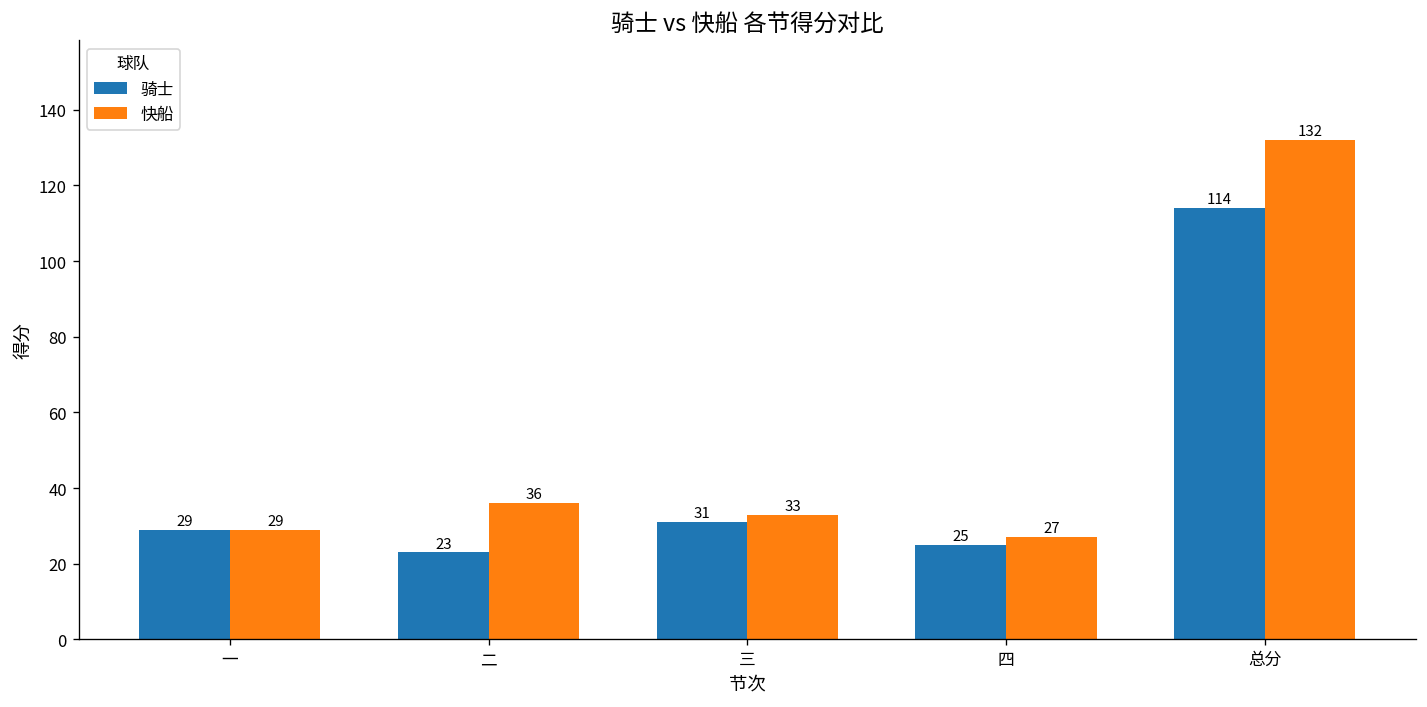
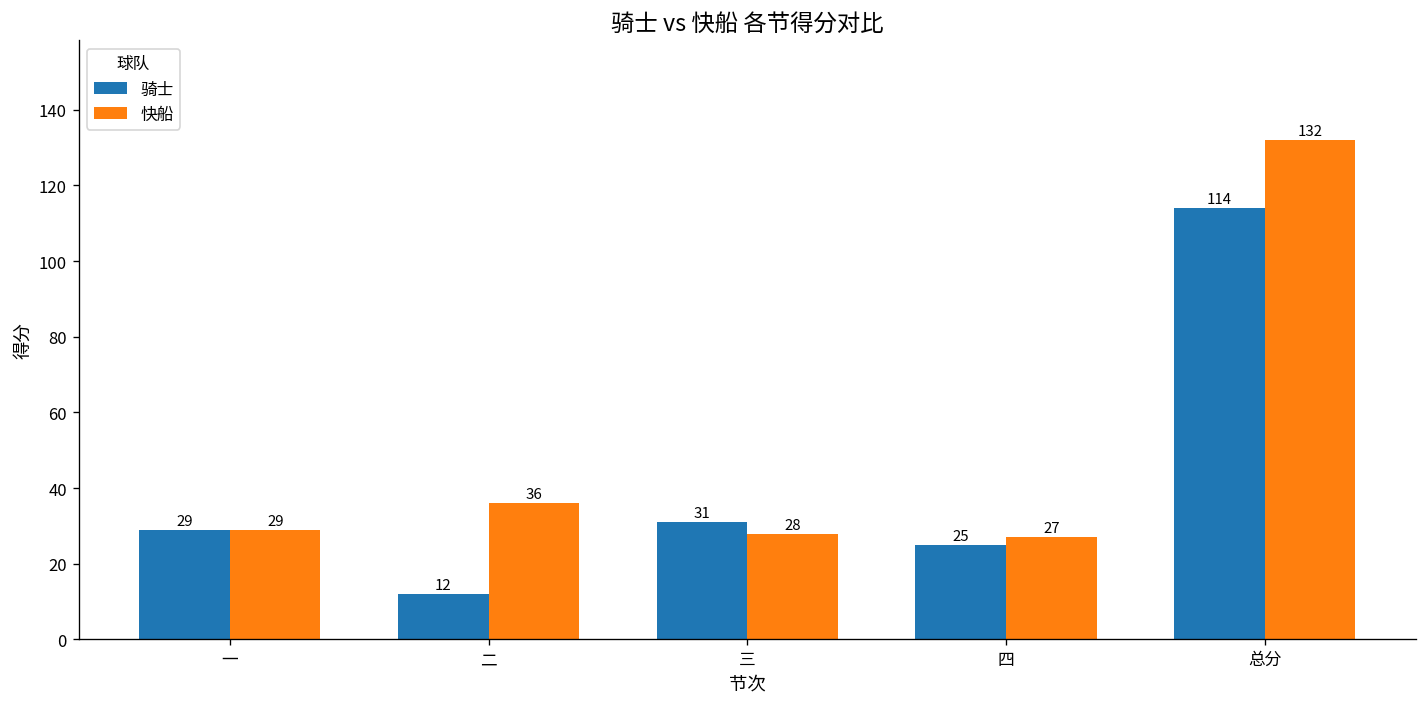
骑士, 二: 23 -> 12
快船, 三: 33 -> 28
